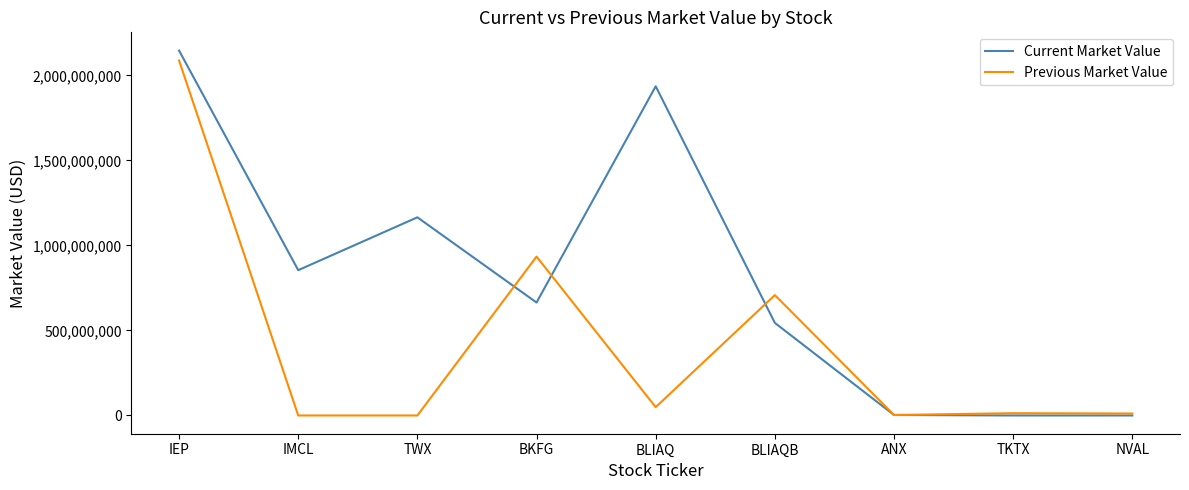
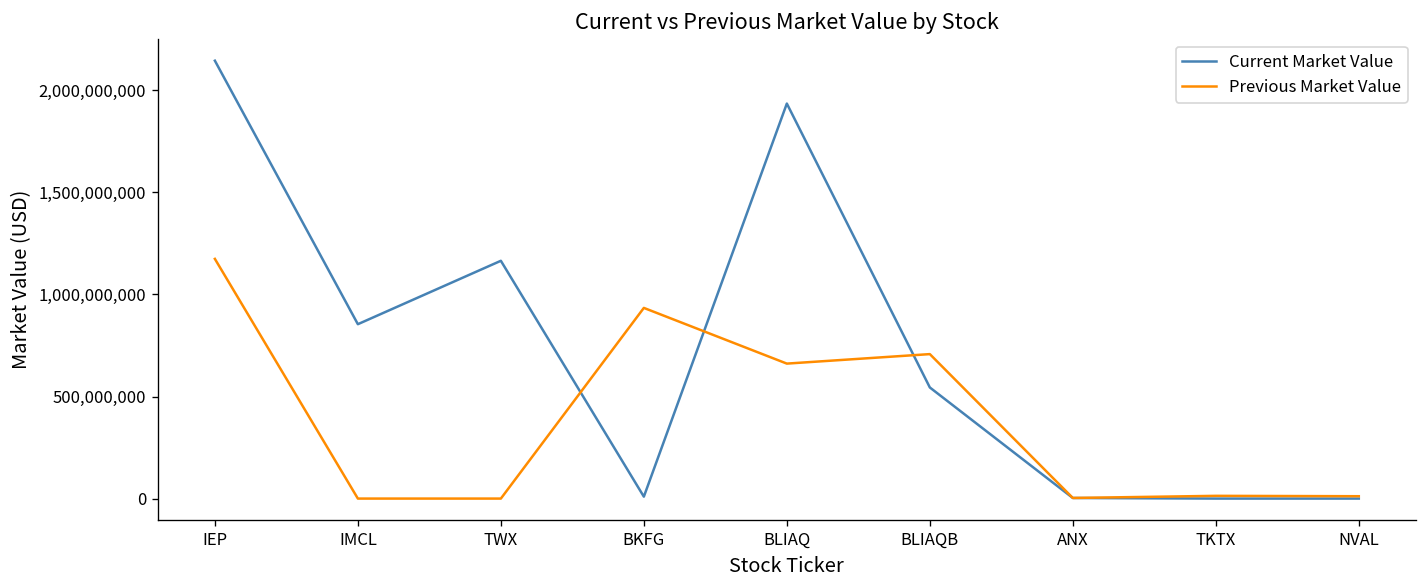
Previous Market Value, IEP: 2,090,000,000 -> 1,170,000,000
Current Market Value, BKFG: 660,000,000 -> 10,000,000
Previous Market Value, BLIAQ: 50,000,000 -> 660,000,000
